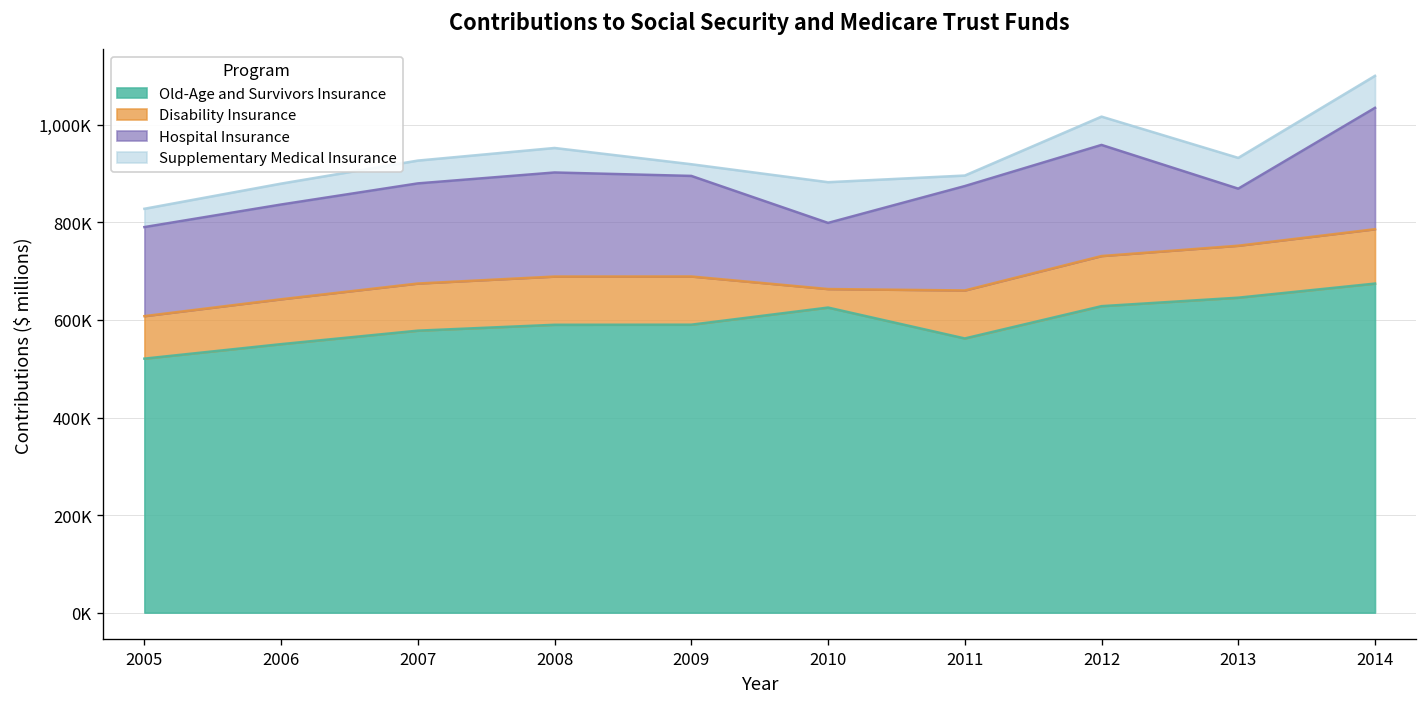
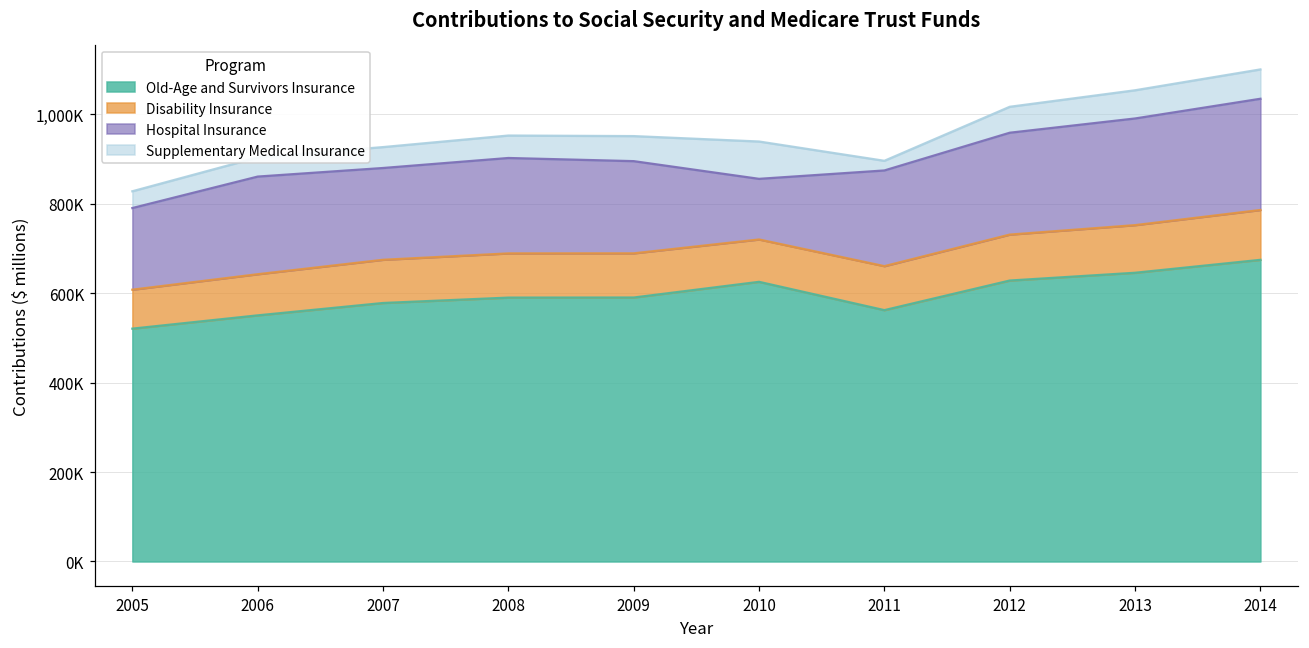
Hospital Insurance, 2006: 190,000 -> 220,000
Supplementary Medical Insurance, 2009: 20,000 -> 60,000
Disability Insurance, 2010: 40,000 -> 90,000
Hospital Insurance, 2013: 120,000 -> 240,000
